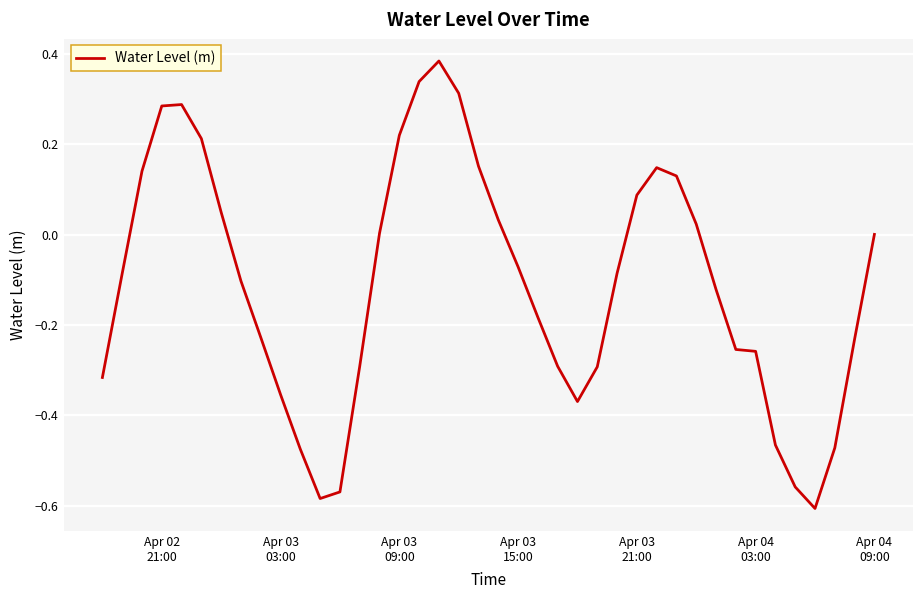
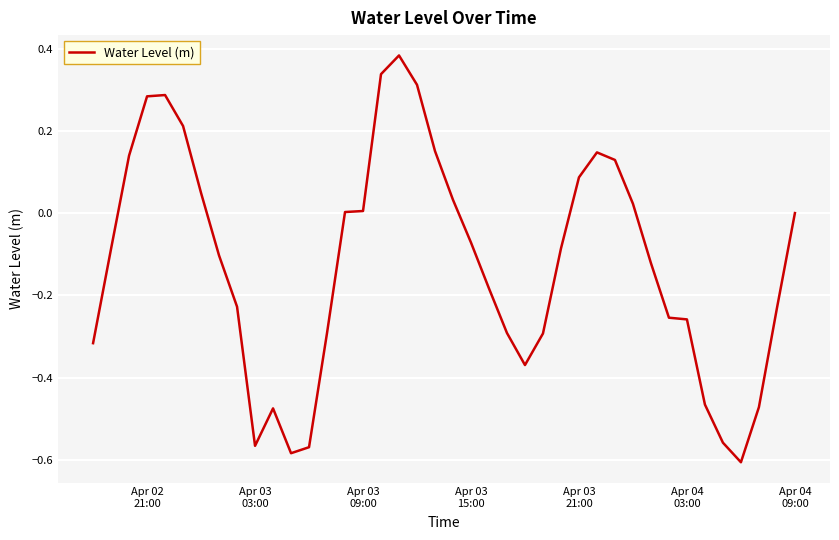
Apr 03 03:00: -0.35 -> -0.57
Apr 03 09:00: 0.22 -> 0.01
